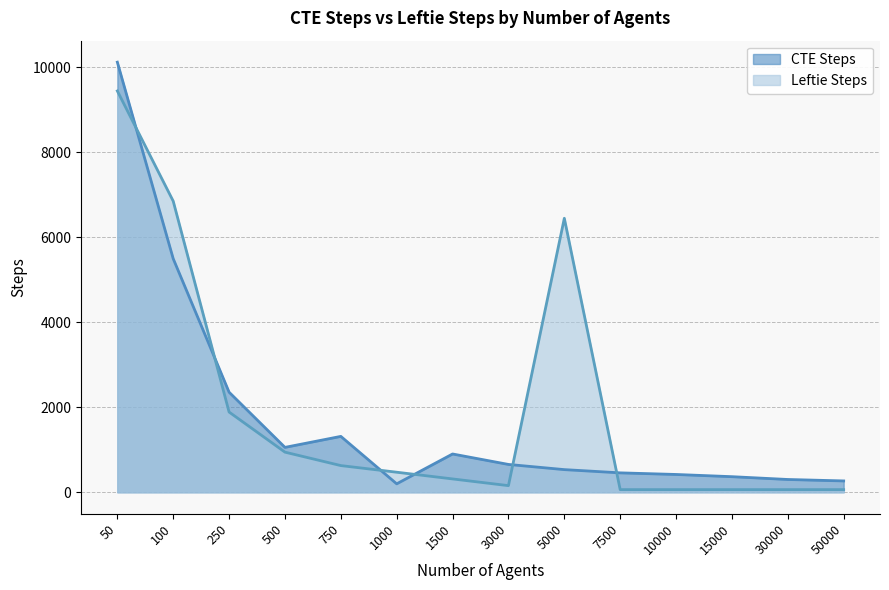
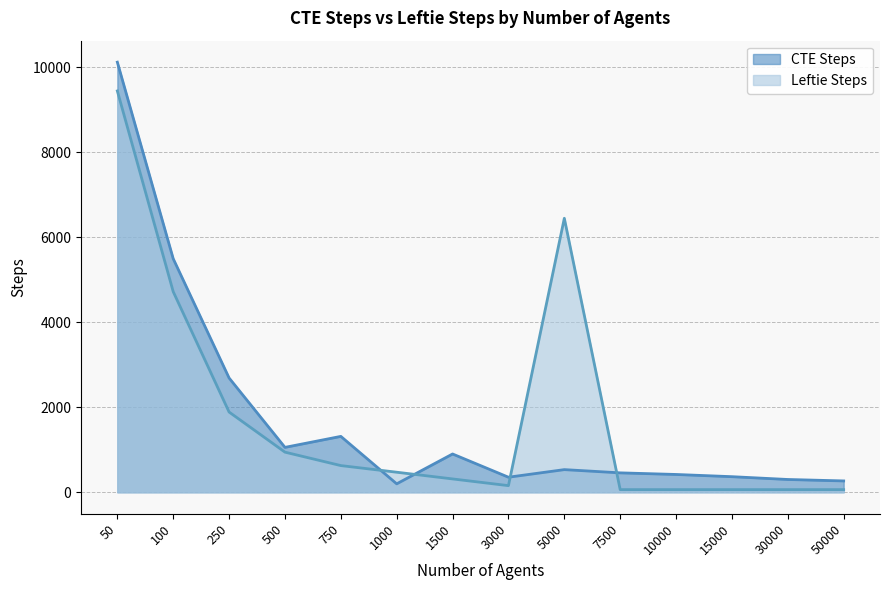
Leftie Steps, 100: 6800 -> 4700
CTE Steps, 250: 2400 -> 2700
CTE Steps, 3000: 700 -> 400
